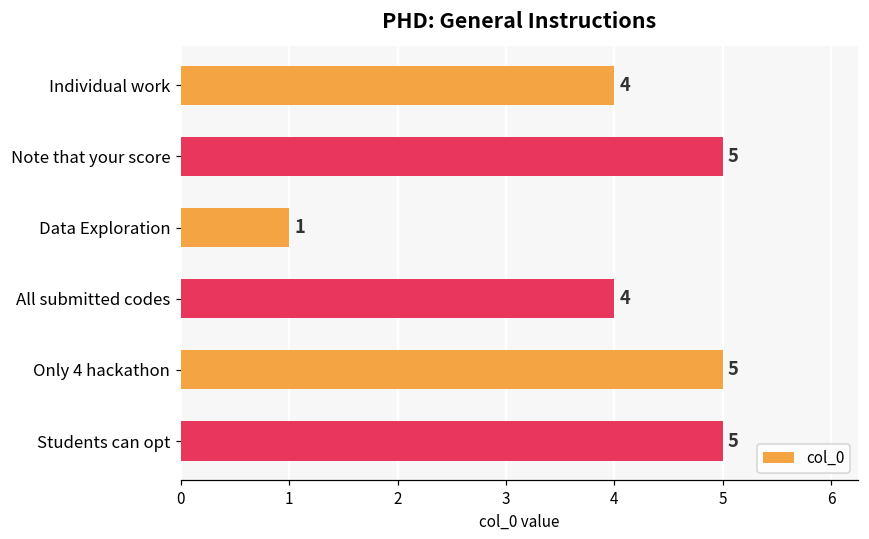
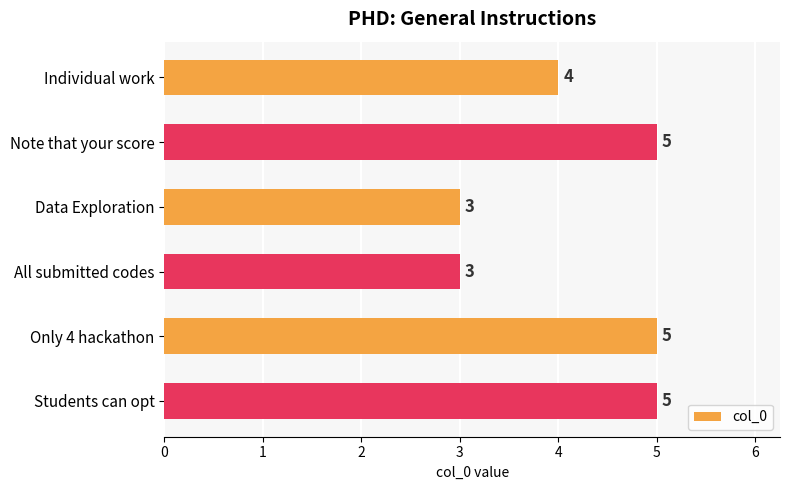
Data Exploration: 1 -> 3
All submitted codes: 4 -> 3
